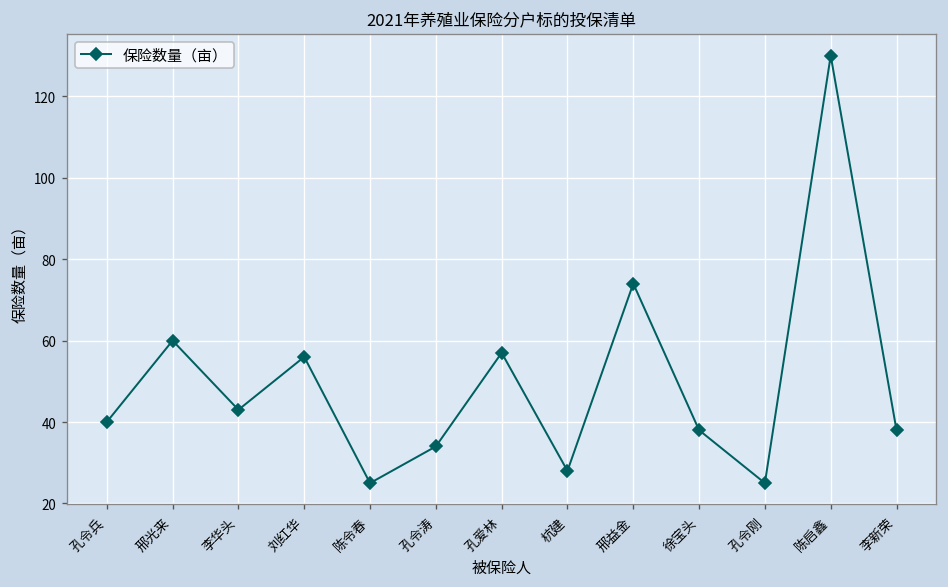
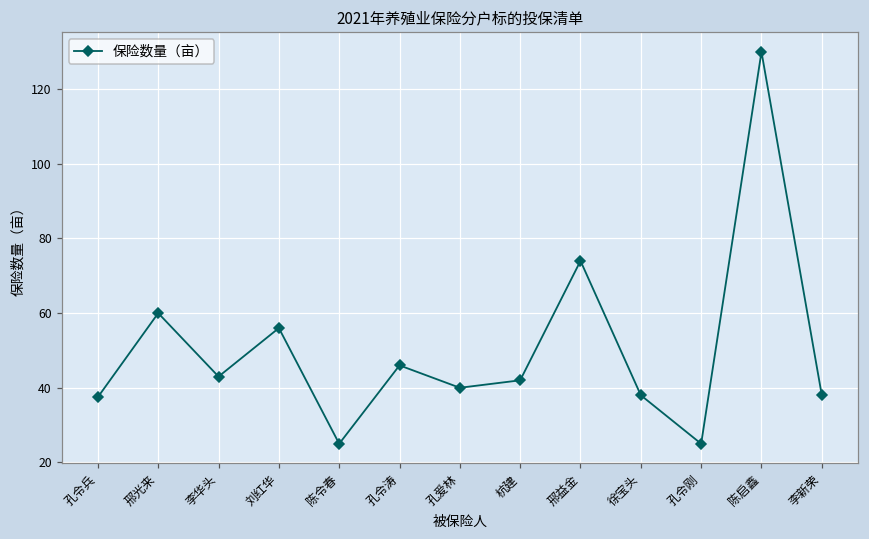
孔令兵: 40 -> 38
孔令涛: 34 -> 46
孔爱林: 57 -> 40
杭建: 28 -> 42
